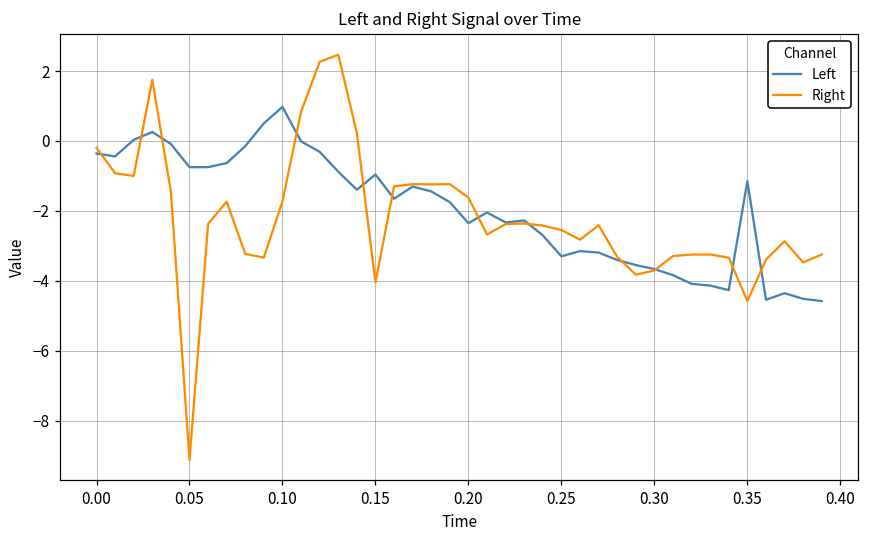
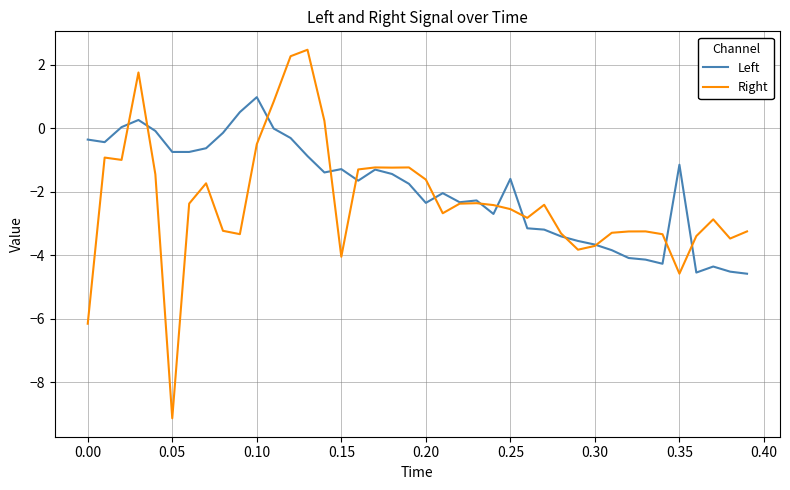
Right, 0.00: -0.2 -> -6.2
Right, 0.10: -1.7 -> -0.5
Left, 0.15: -1.0 -> -1.3
Left, 0.25: -3.3 -> -1.6
